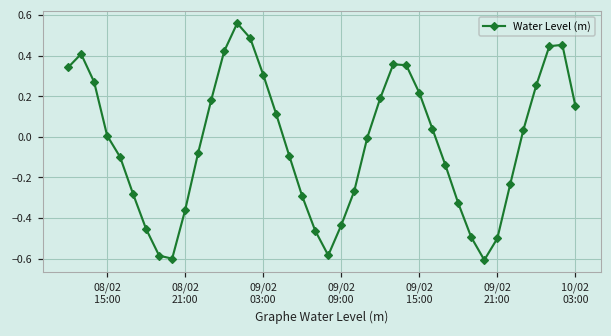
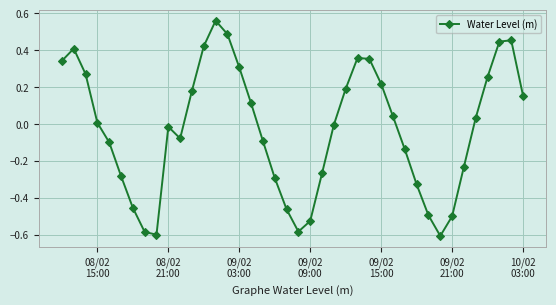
08/02 21:00: -0.36 -> -0.02
09/02 09:00: -0.44 -> -0.53
